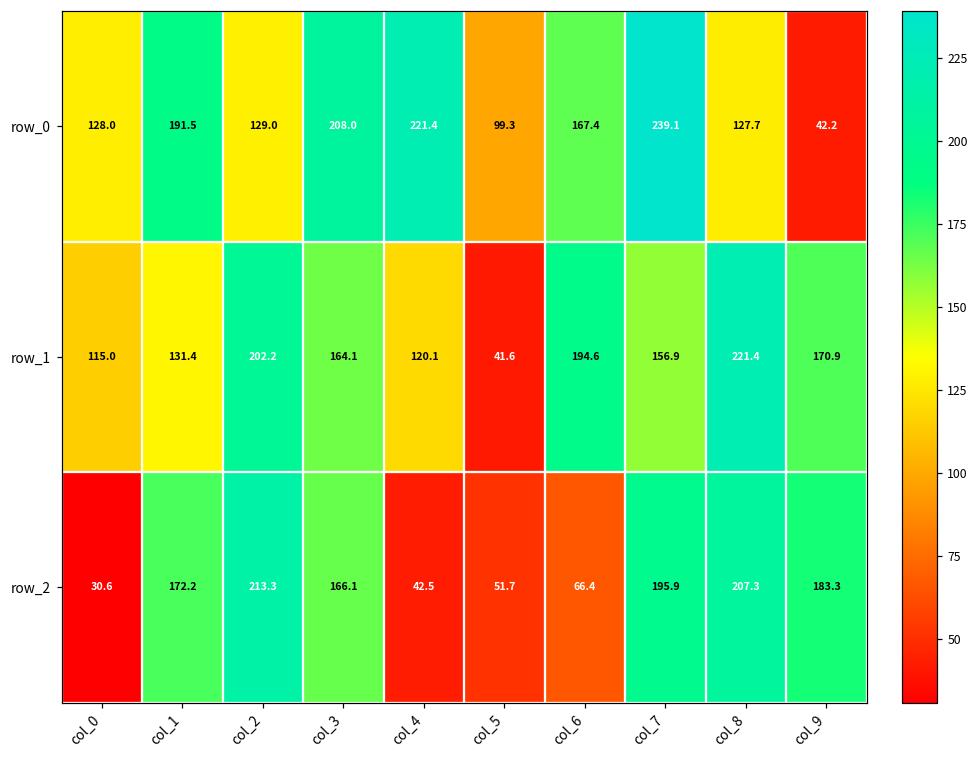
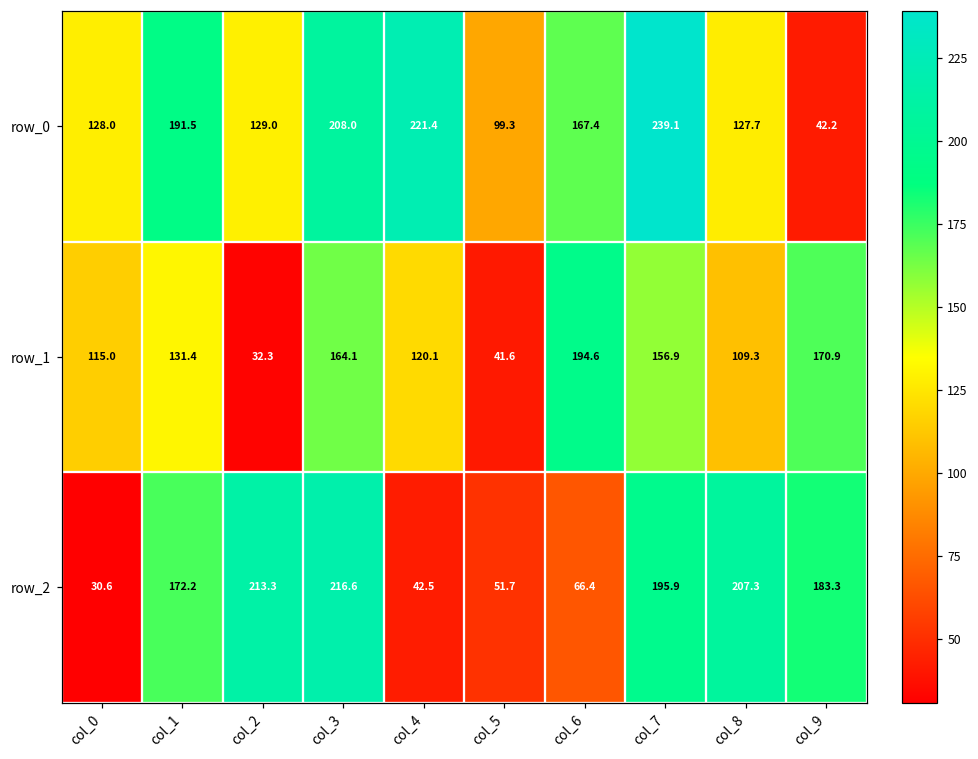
row_1, col_2: 202.2 -> 32.3
row_1, col_8: 221.4 -> 109.3
row_2, col_3: 166.1 -> 216.6
